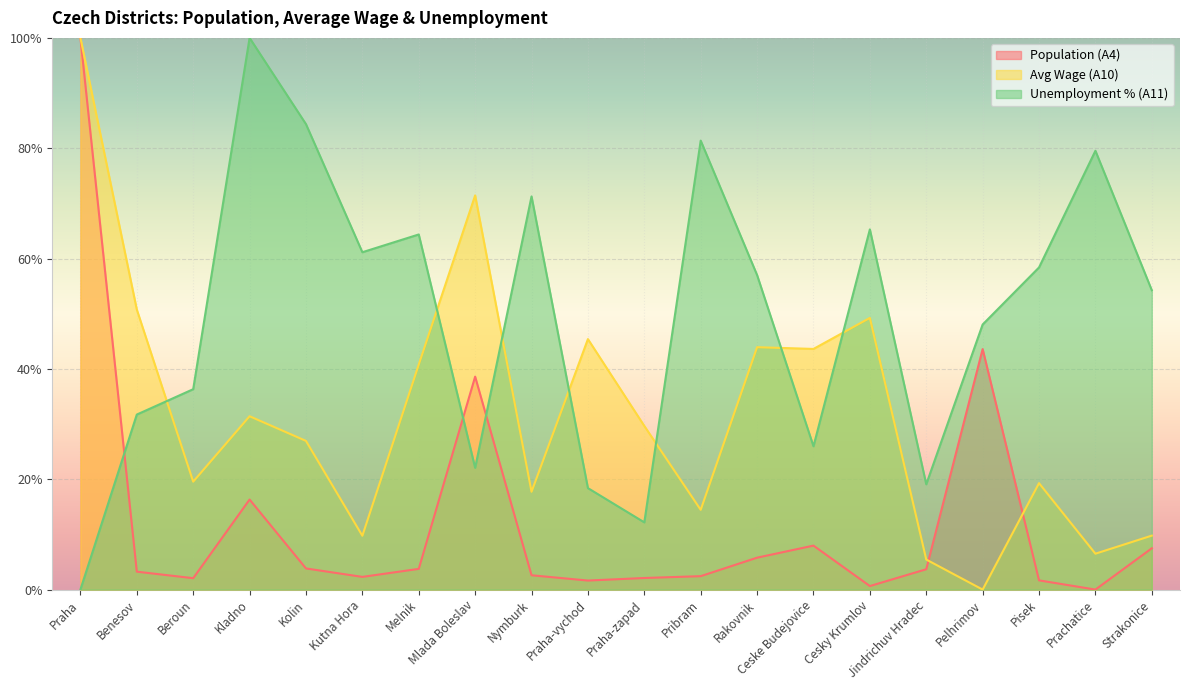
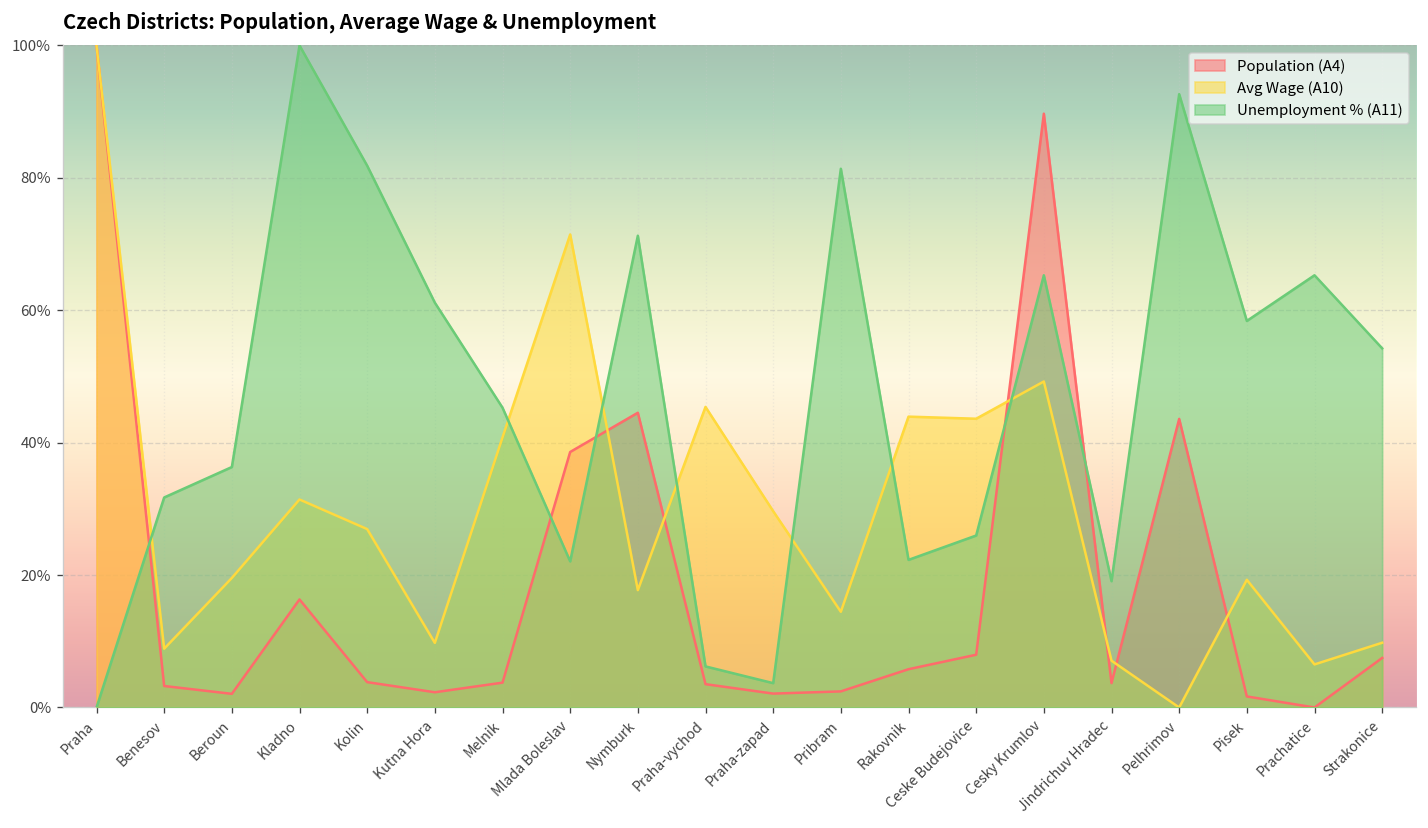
Avg Wage (A10), Benesov: 51% -> 9%
Unemployment % (A11), Kolin: 84% -> 82%
Unemployment % (A11), Melnik: 64% -> 45%
Population (A4), Nymburk: 3% -> 45%
Population (A4), Praha-vychod: 2% -> 4%
Unemployment % (A11), Praha-vychod: 18% -> 6%
Unemployment % (A11), Praha-zapad: 12% -> 4%
Unemployment % (A11), Rakovnik: 57% -> 22%
Population (A4), Cesky Krumlov: 1% -> 90%
Avg Wage (A10), Jindrichuv Hradec: 5% -> 7%
Unemployment % (A11), Pelhrimov: 48% -> 93%
Unemployment % (A11), Prachatice: 80% -> 65%
